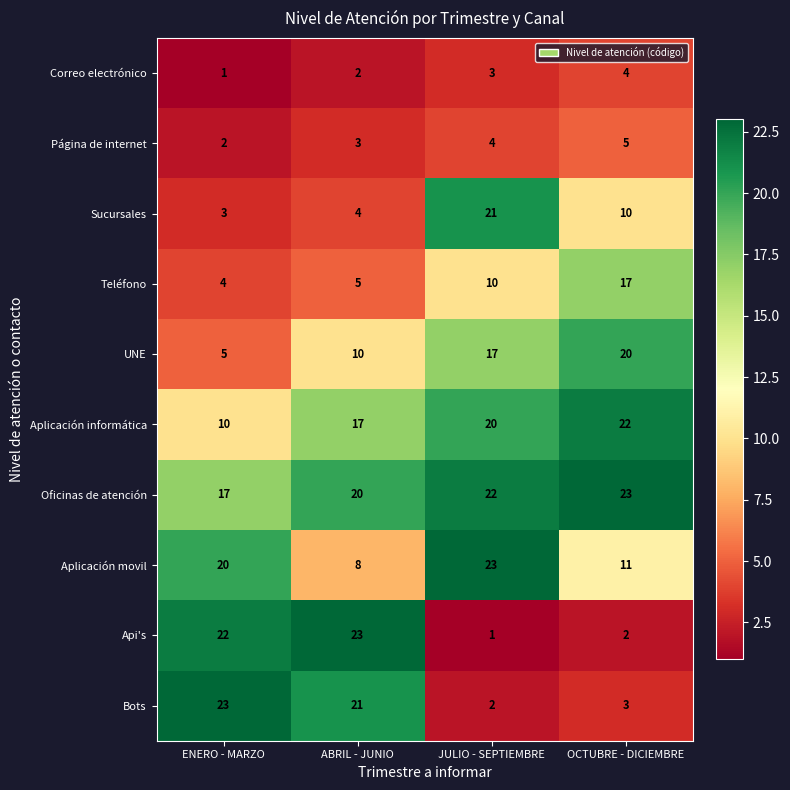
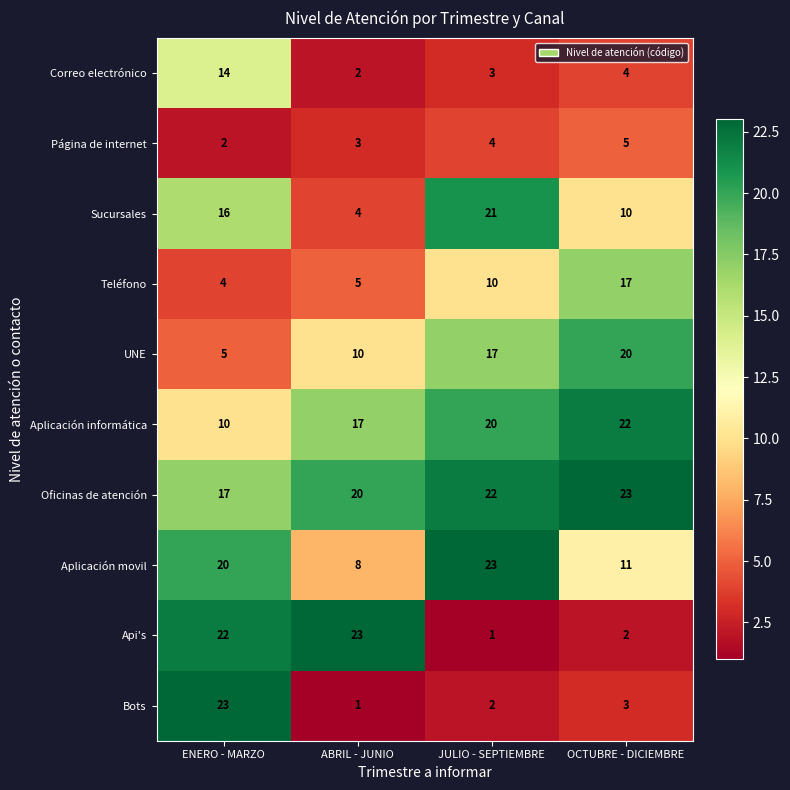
Correo electrónico, ENERO - MARZO: 1 -> 14
Sucursales, ENERO - MARZO: 3 -> 16
Bots, ABRIL - JUNIO: 21 -> 1
